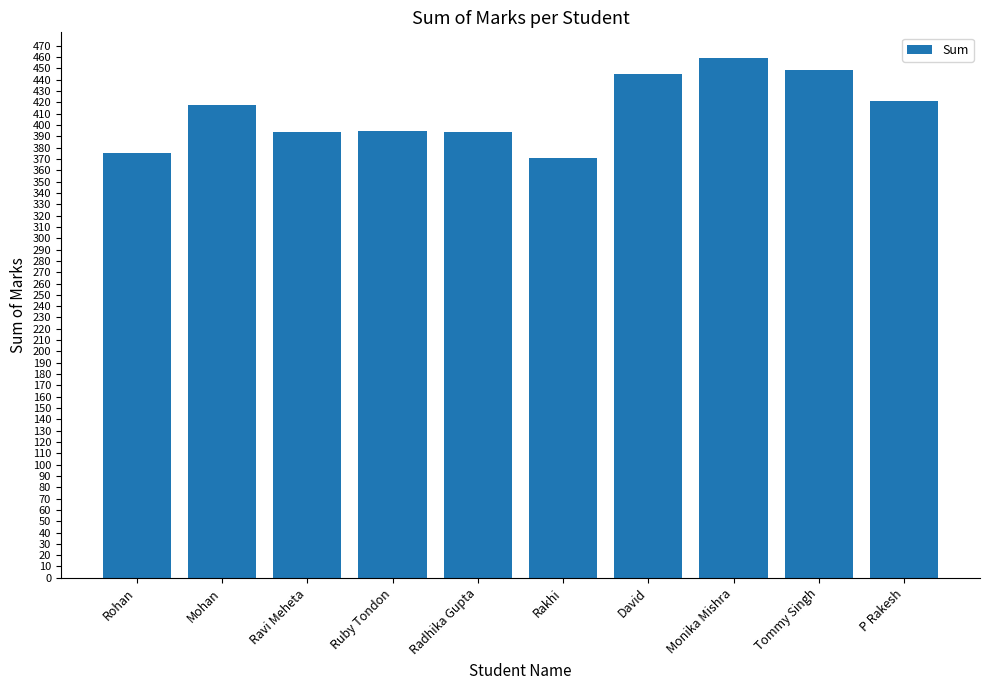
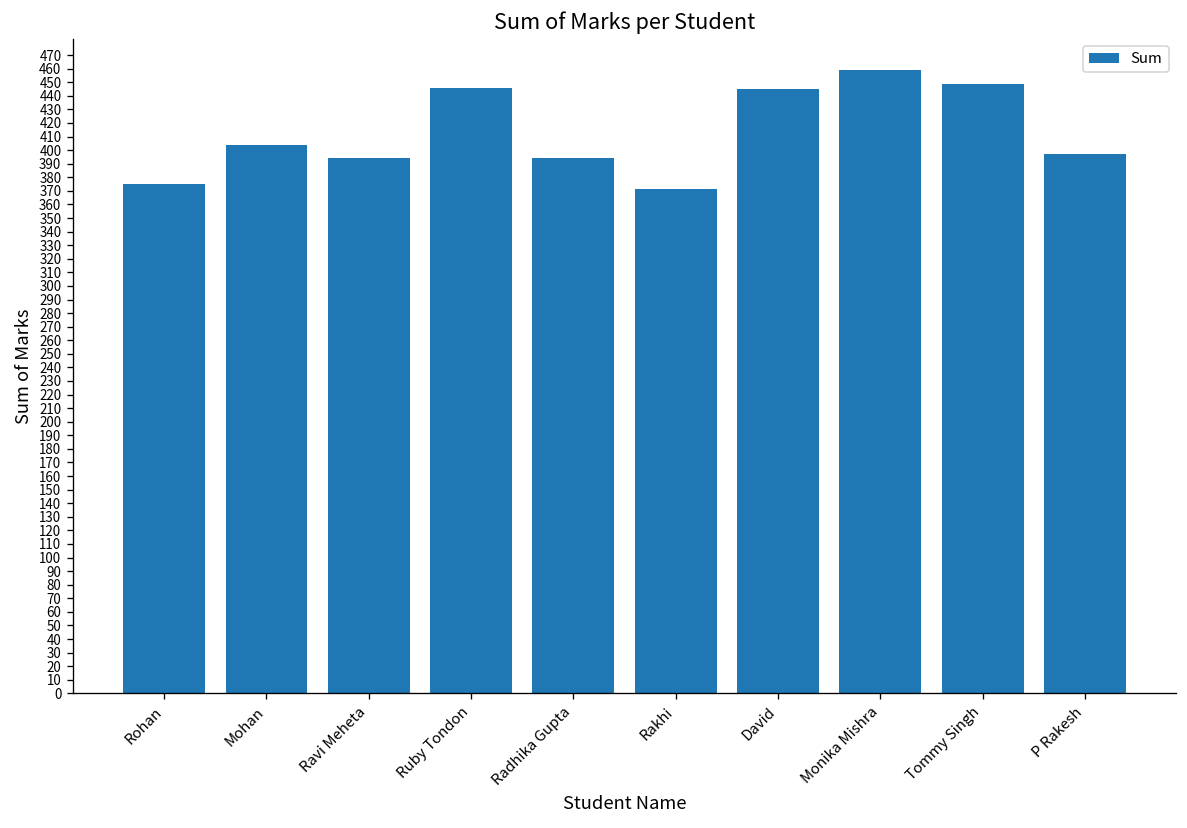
Mohan: 418 -> 404
Ruby Tondon: 395 -> 446
P Rakesh: 421 -> 397
